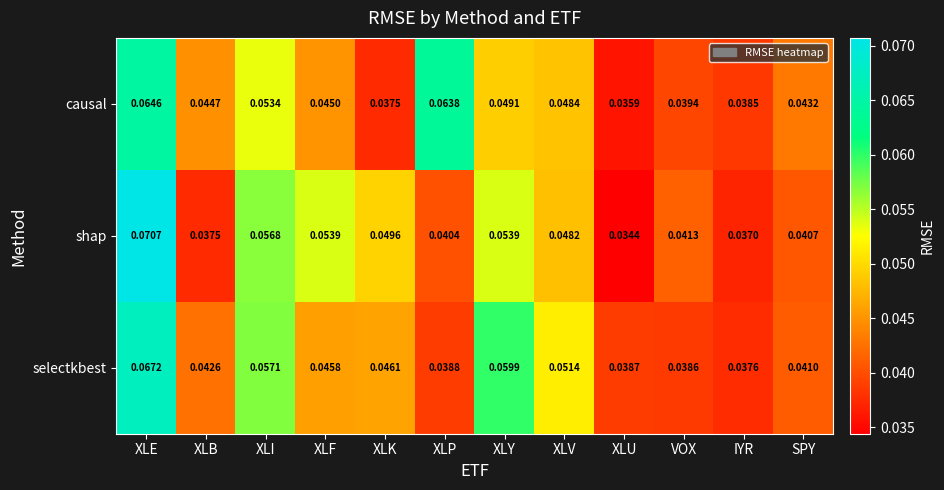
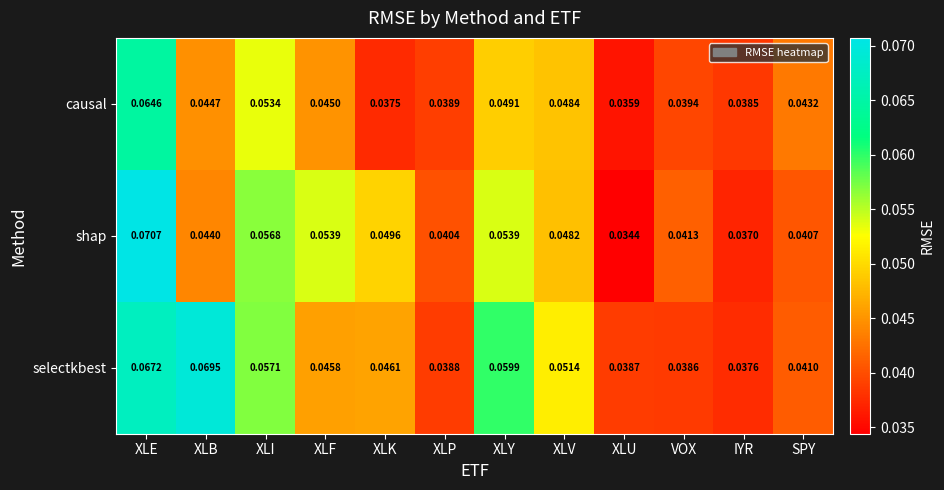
causal, XLP: 0.0638 -> 0.0389
shap, XLB: 0.0375 -> 0.0440
selectkbest, XLB: 0.0426 -> 0.0695
